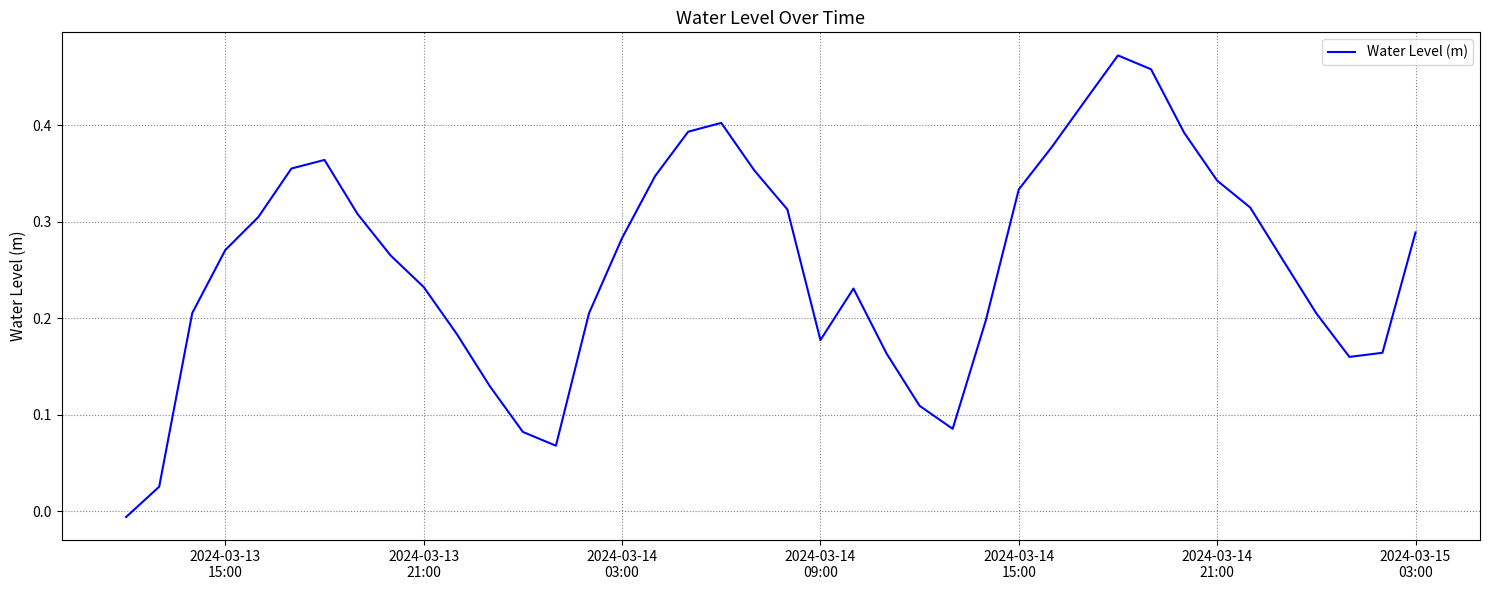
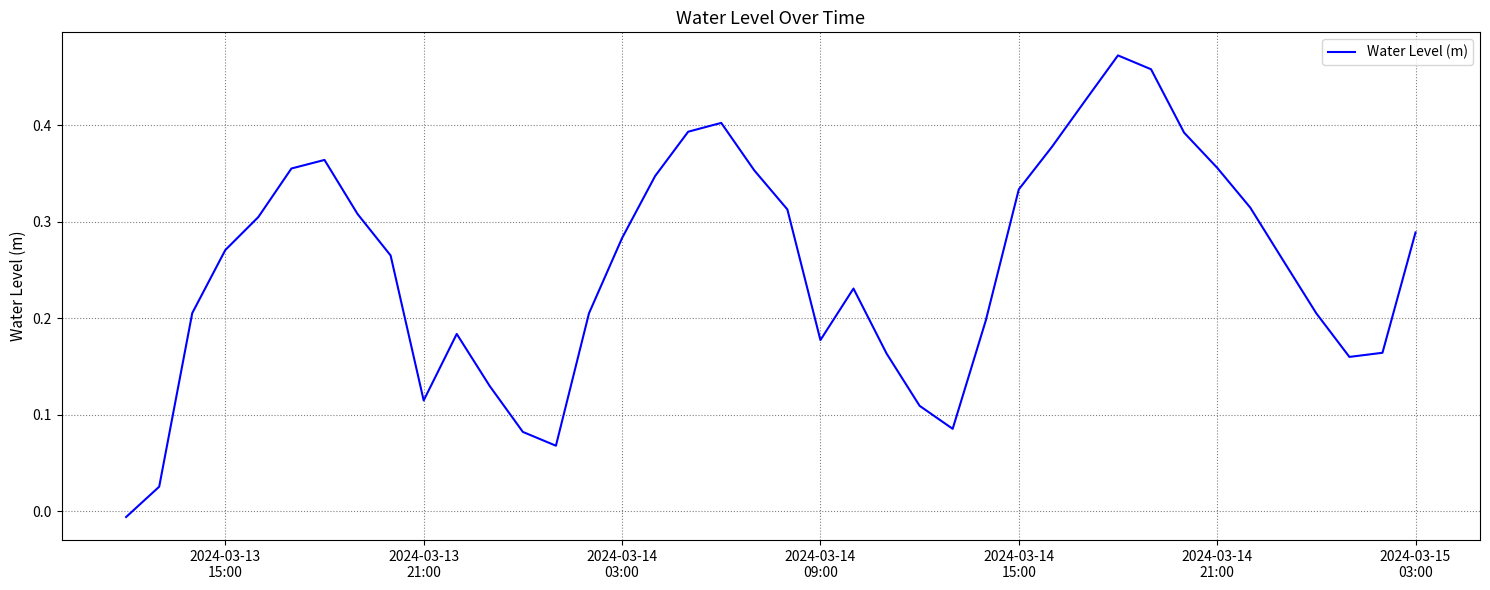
2024-03-13 21:00: 0.23 -> 0.11
2024-03-14 21:00: 0.34 -> 0.36
